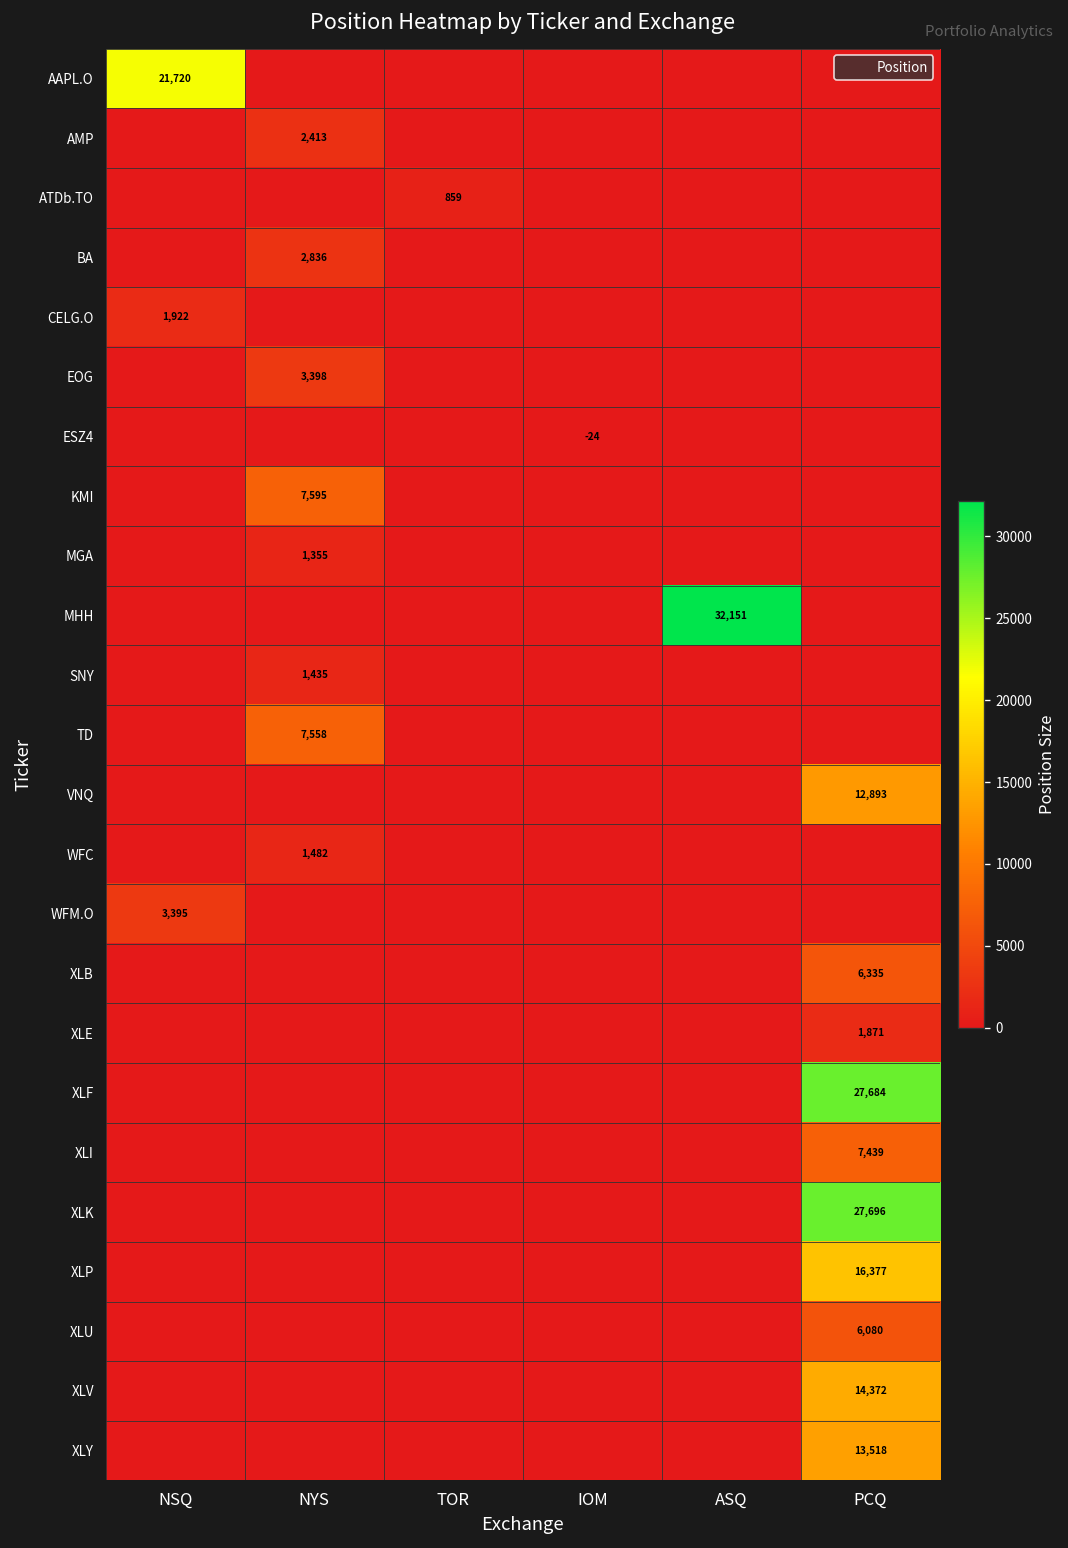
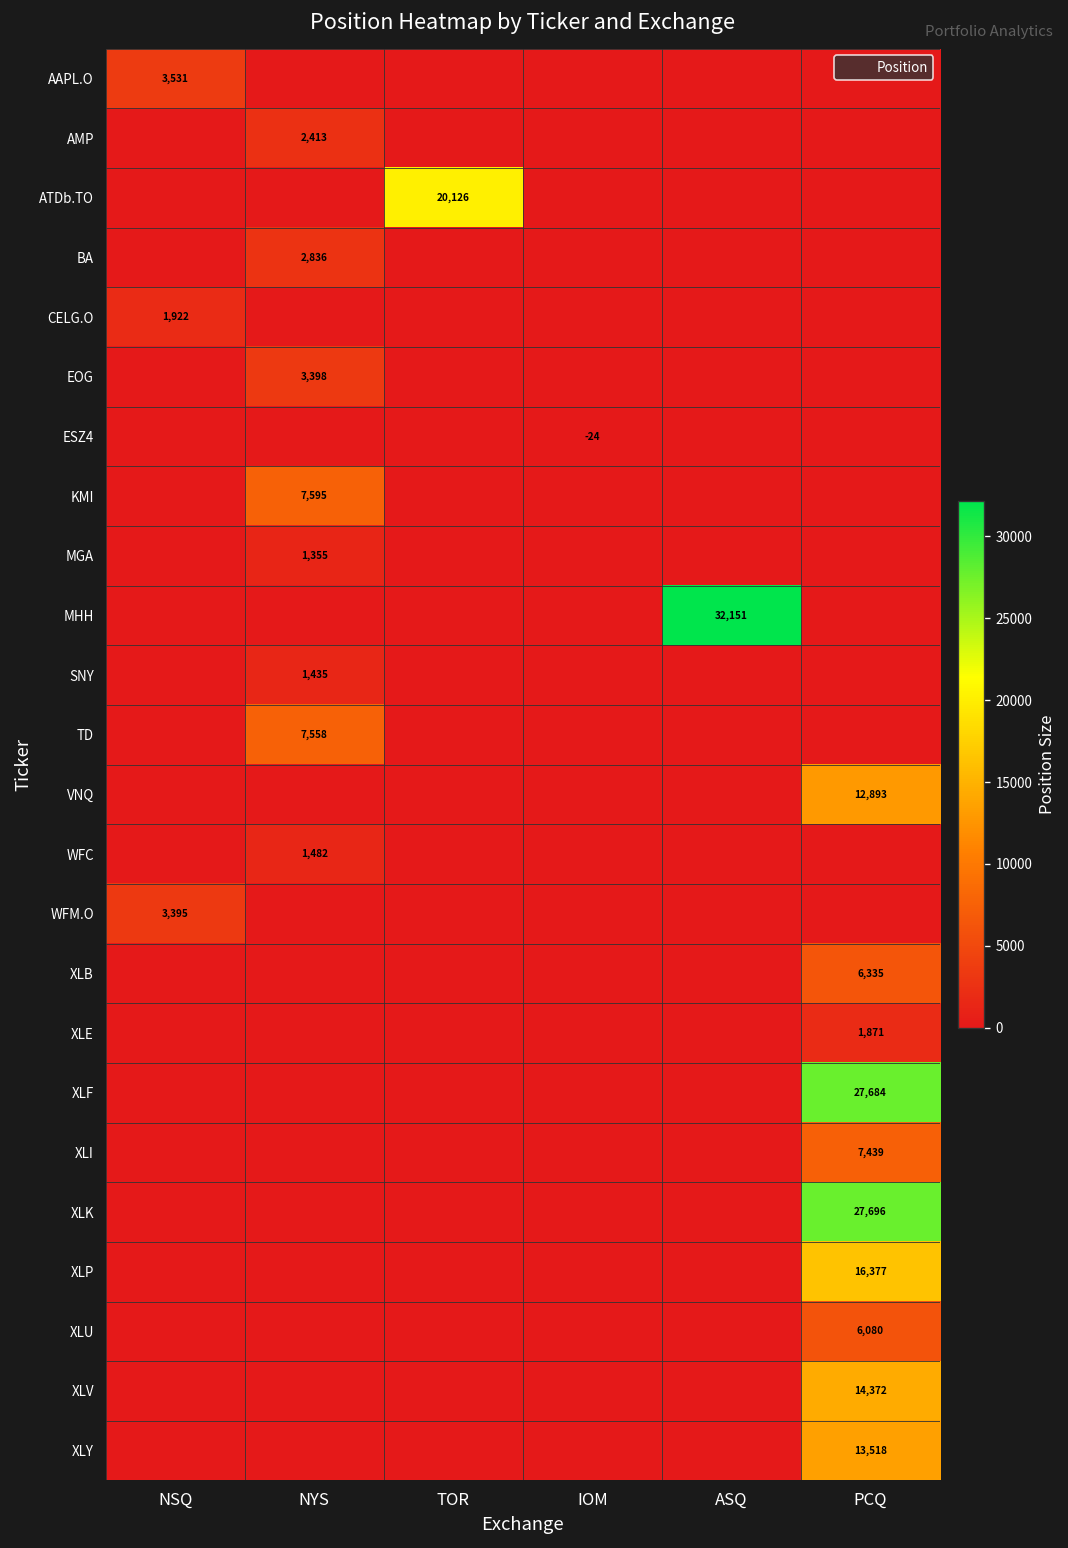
AAPL.O, NSQ: 21,720 -> 3,531
ATDb.TO, TOR: 859 -> 20,126
